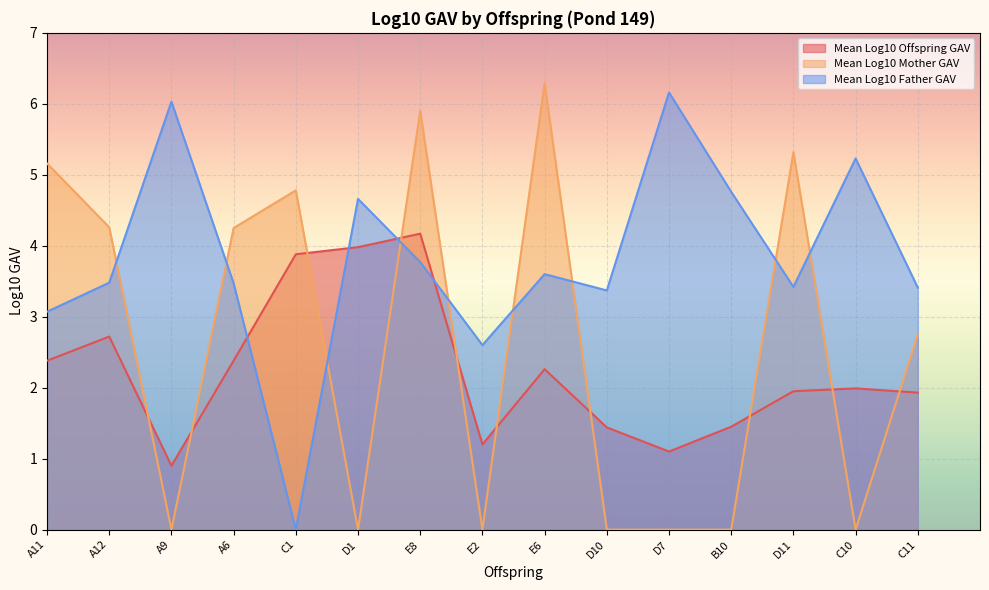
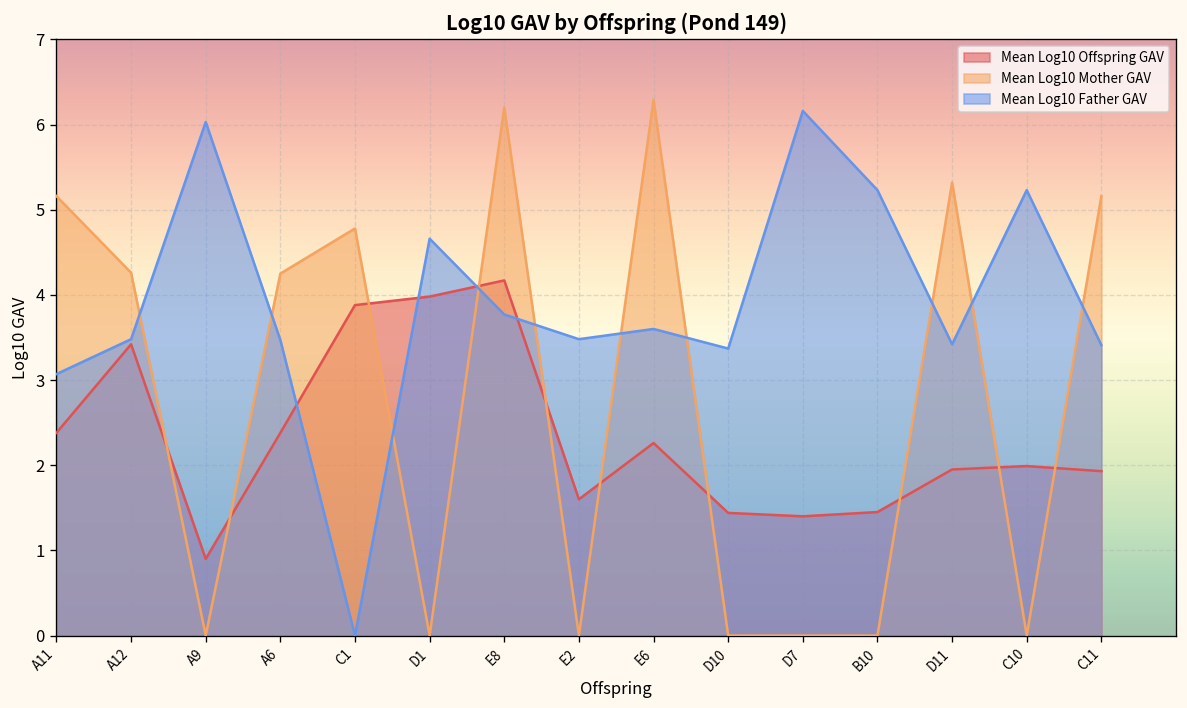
Mean Log10 Offspring GAV, A12: 2.7 -> 3.4
Mean Log10 Mother GAV, E8: 5.9 -> 6.2
Mean Log10 Offspring GAV, E2: 1.2 -> 1.6
Mean Log10 Father GAV, E2: 2.6 -> 3.5
Mean Log10 Offspring GAV, D7: 1.1 -> 1.4
Mean Log10 Father GAV, B10: 4.8 -> 5.2
Mean Log10 Mother GAV, C11: 2.8 -> 5.2
